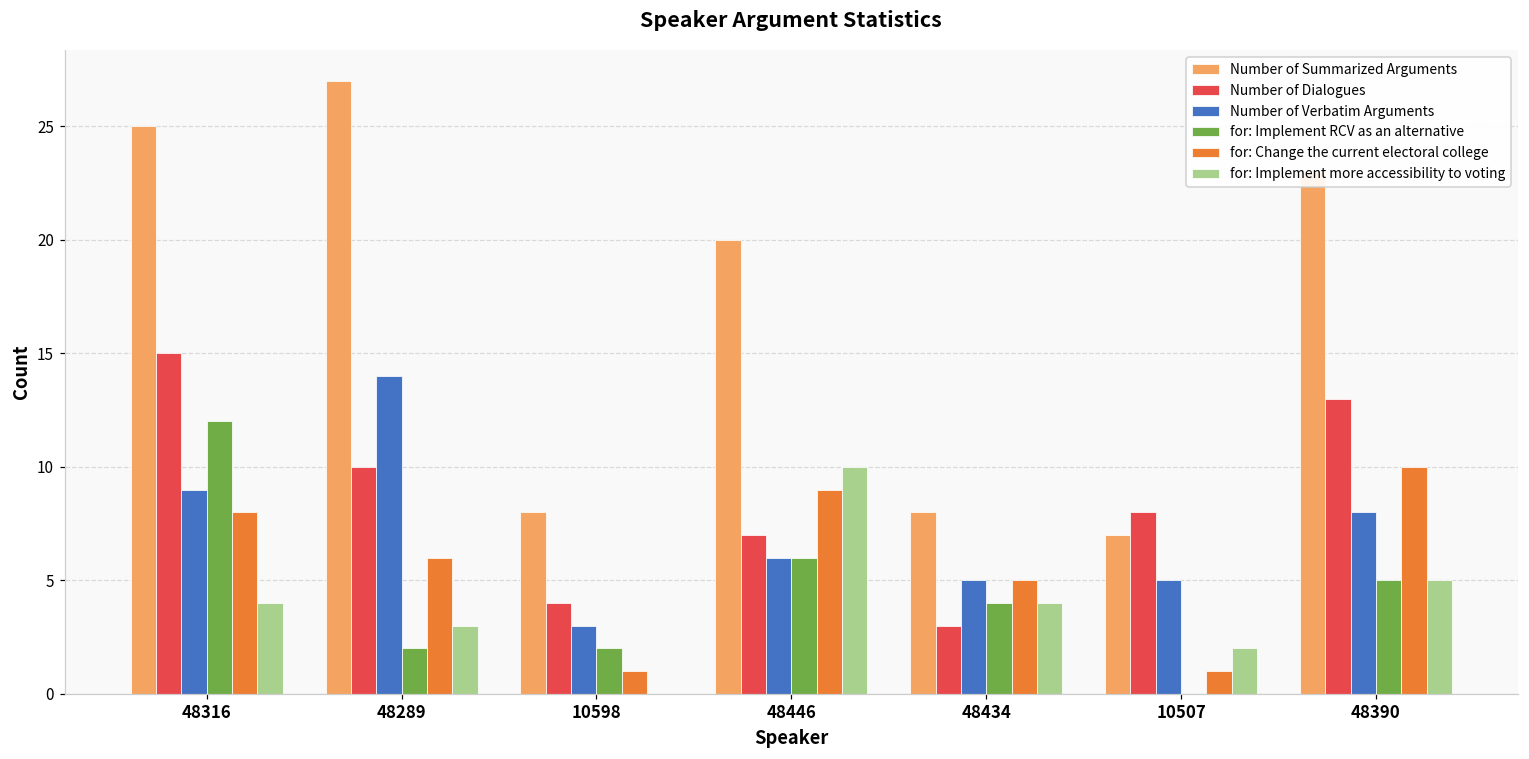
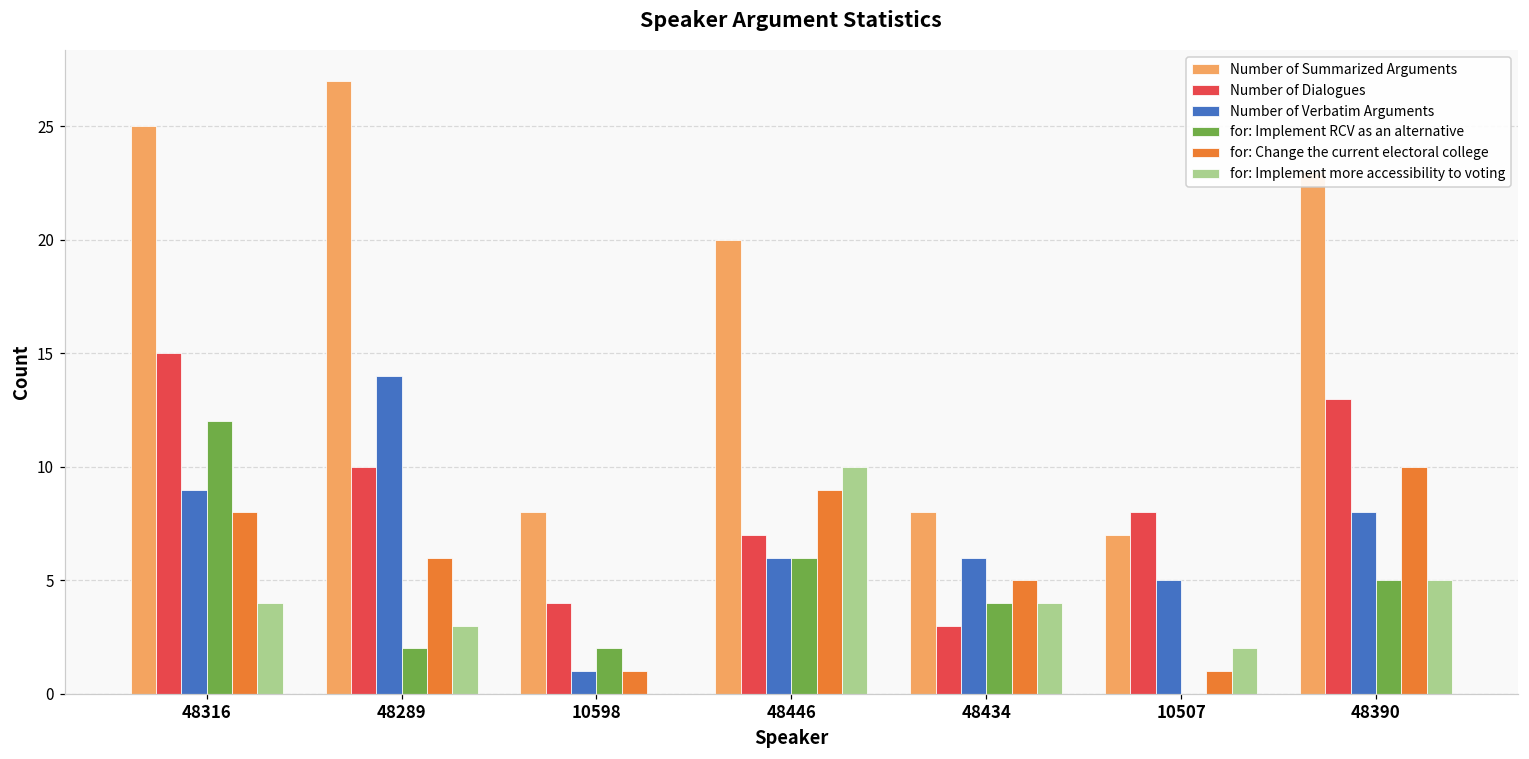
Number of Verbatim Arguments, 10598: 3 -> 1
Number of Verbatim Arguments, 48434: 5 -> 6
